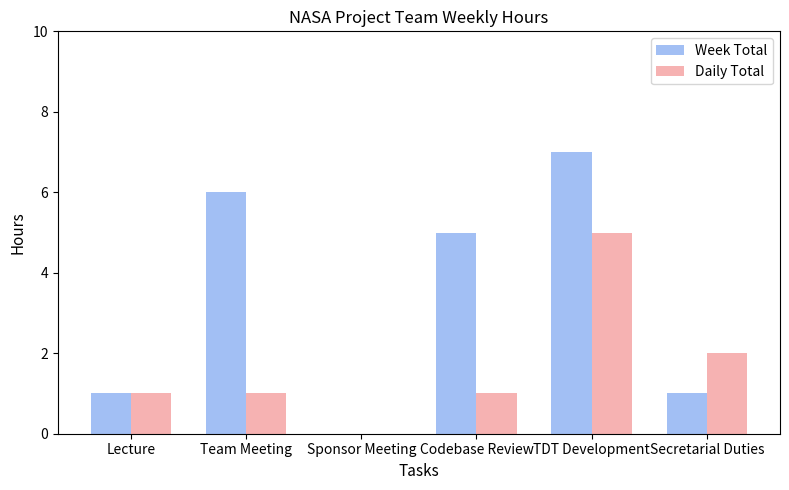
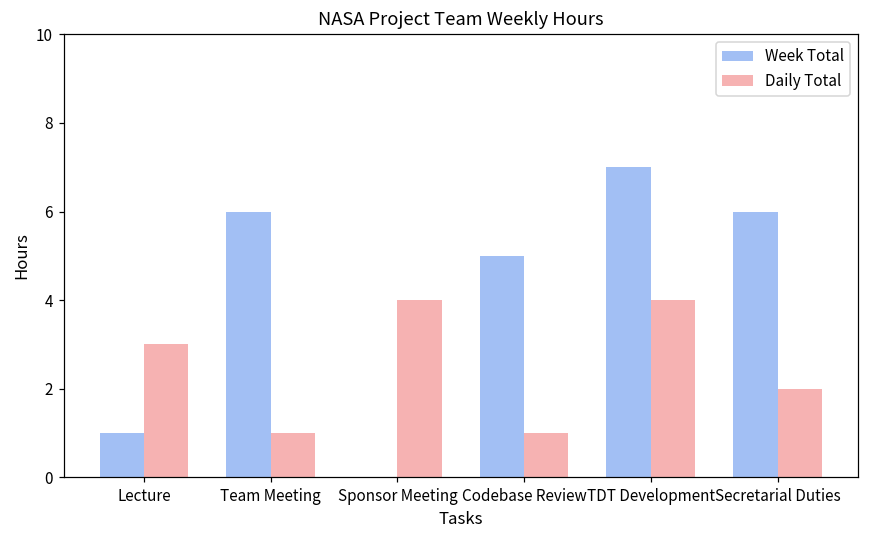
Daily Total, Lecture: 1 -> 3
Daily Total, Sponsor Meeting: 0 -> 4
Daily Total, TDT Development: 5 -> 4
Week Total, Secretarial Duties: 1 -> 6
